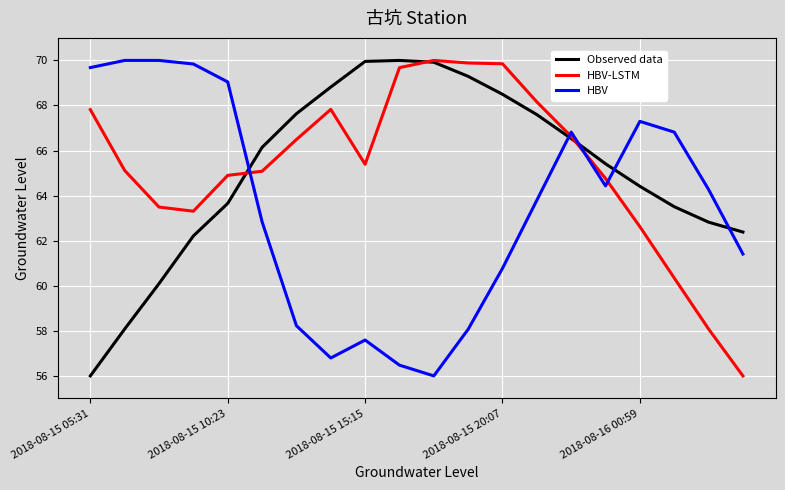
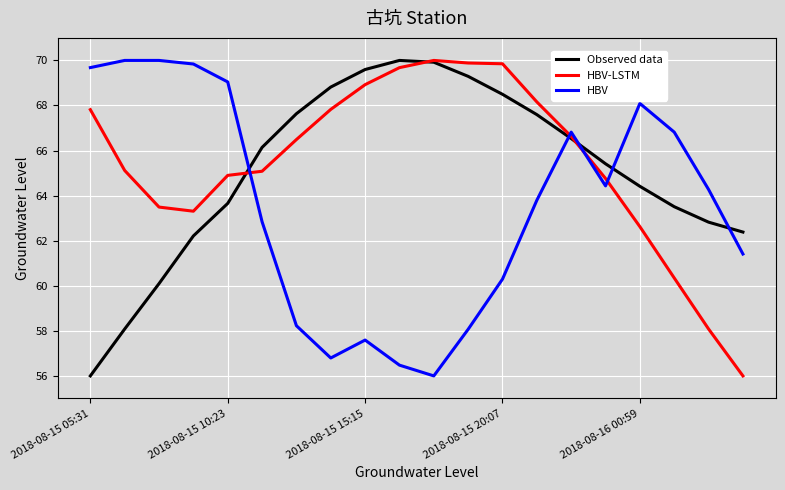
Observed data, 2018-08-15 15:15: 70.0 -> 69.6
HBV-LSTM, 2018-08-15 15:15: 65.4 -> 68.9
HBV, 2018-08-15 20:07: 60.8 -> 60.3
HBV, 2018-08-16 00:59: 67.3 -> 68.1
